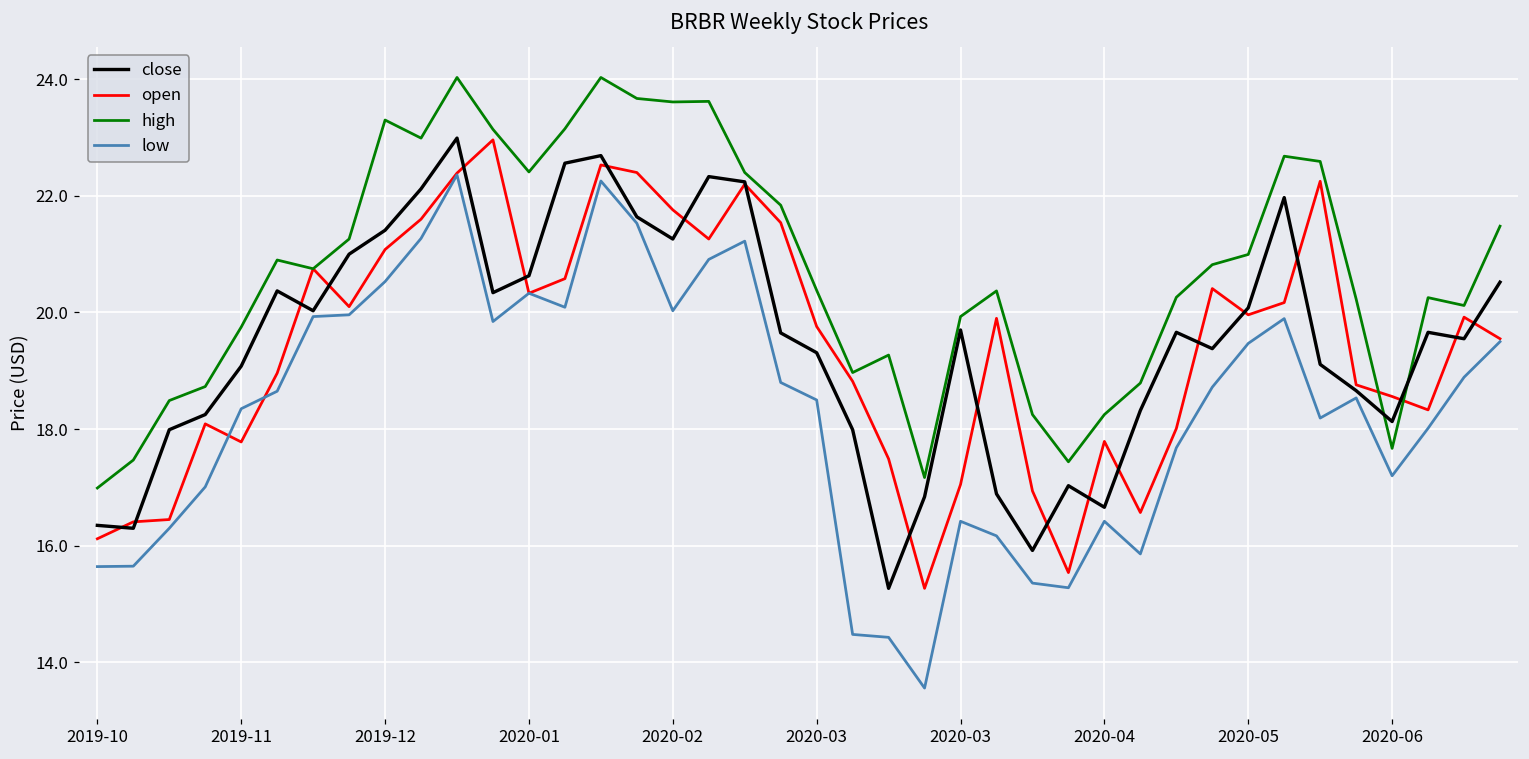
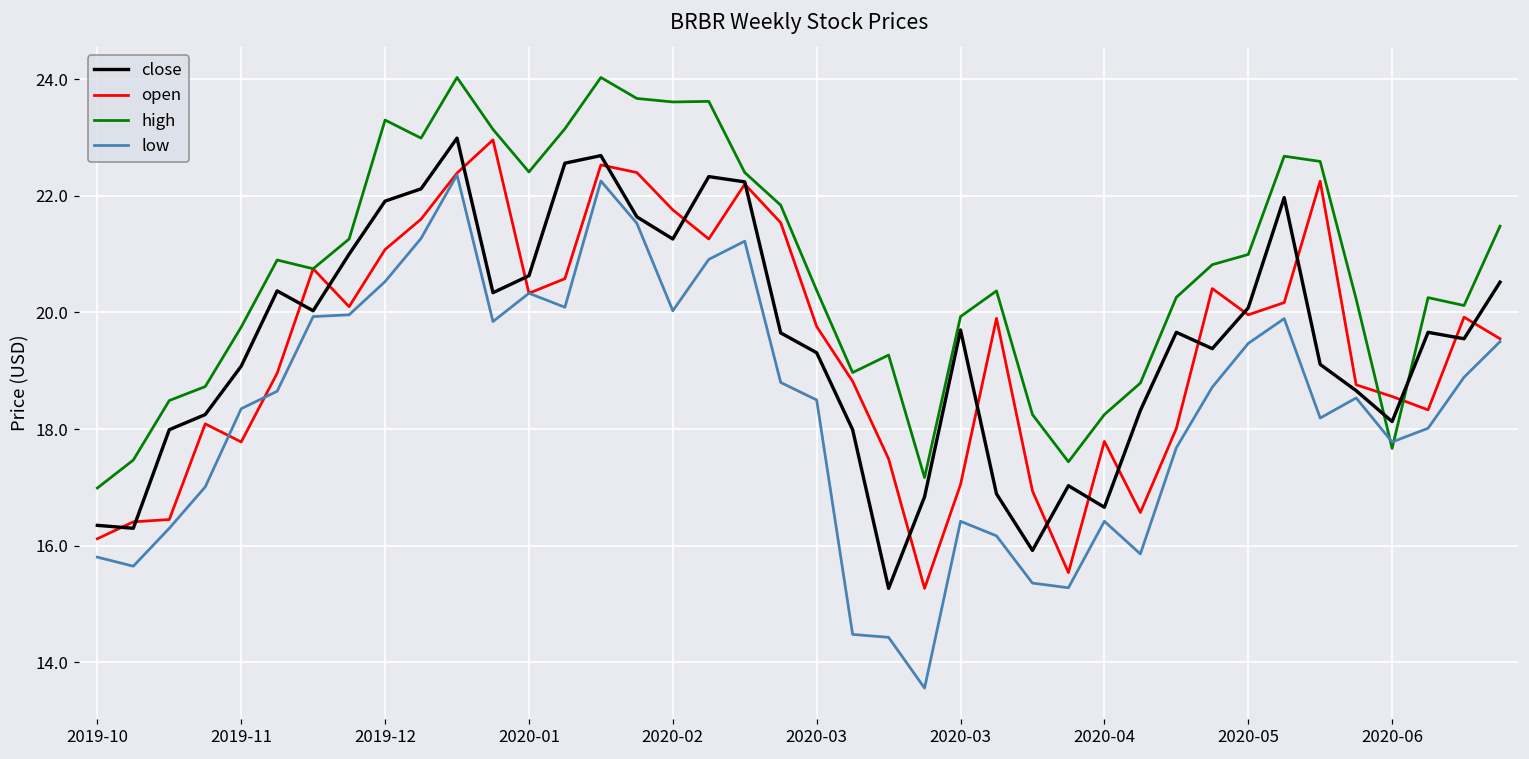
low, 2019-10: 15.6 -> 15.8
close, 2019-12: 21.4 -> 21.9
low, 2020-06: 17.2 -> 17.8
